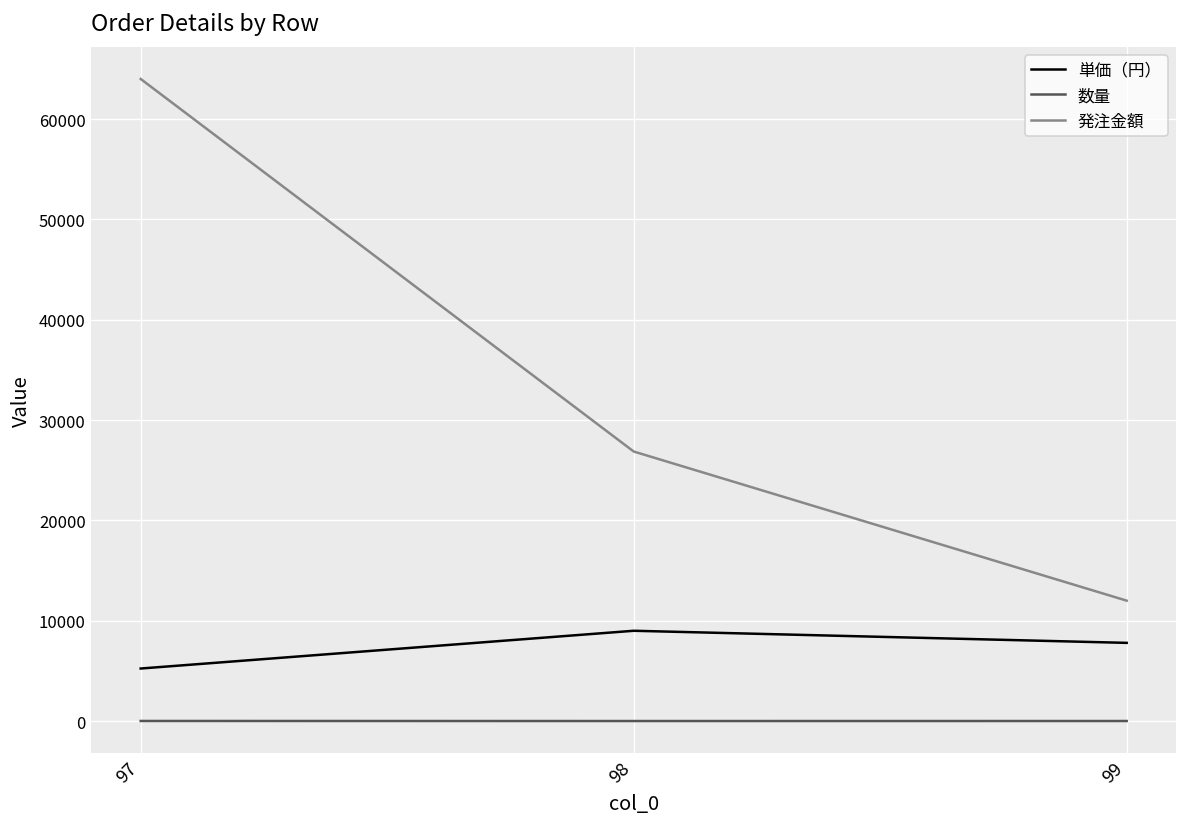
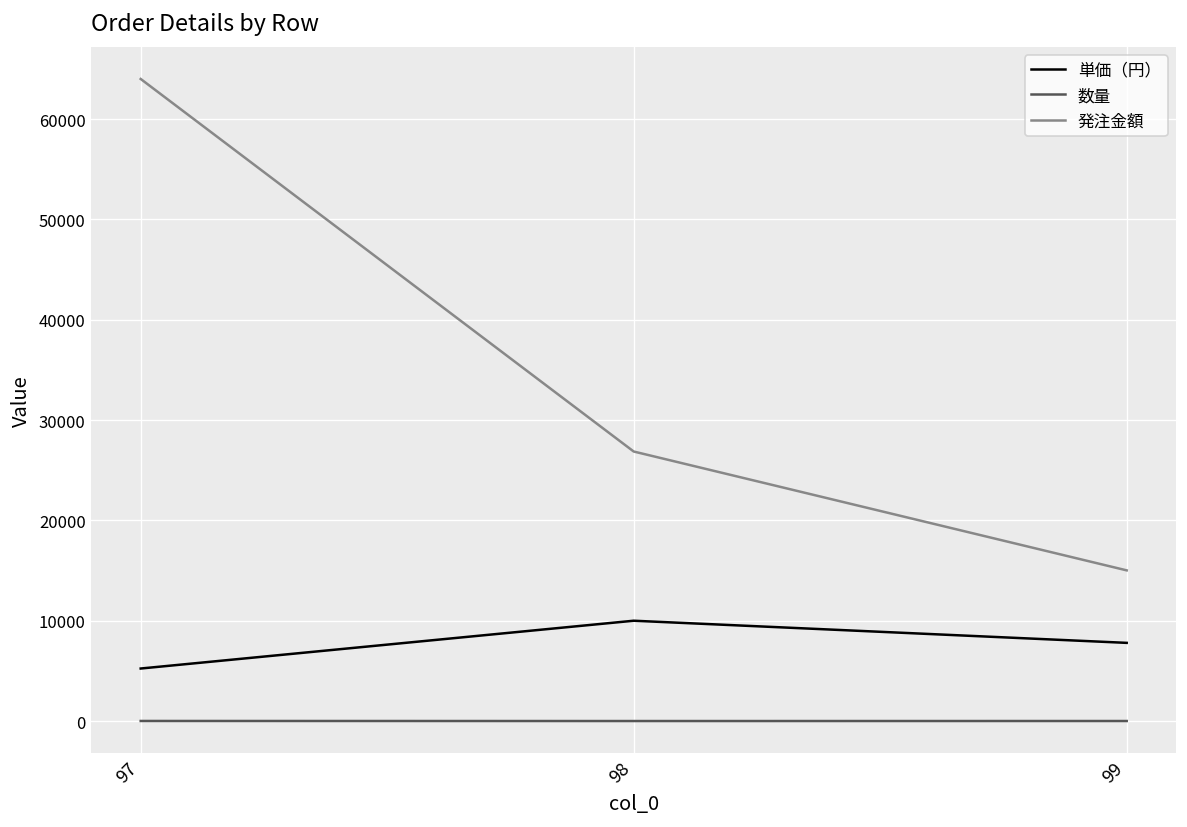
単価（円）, 98: 9000 -> 10000
発注金額, 99: 12000 -> 15000
